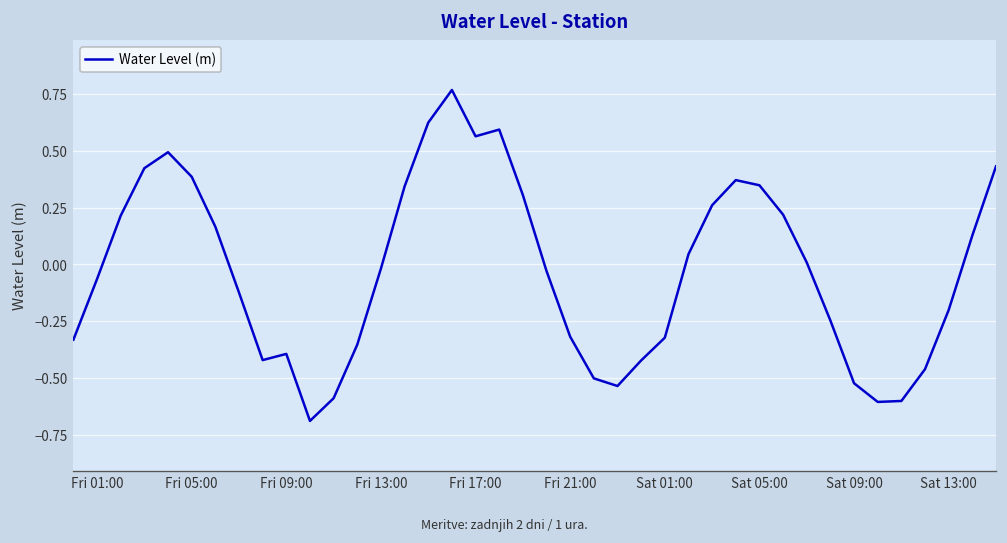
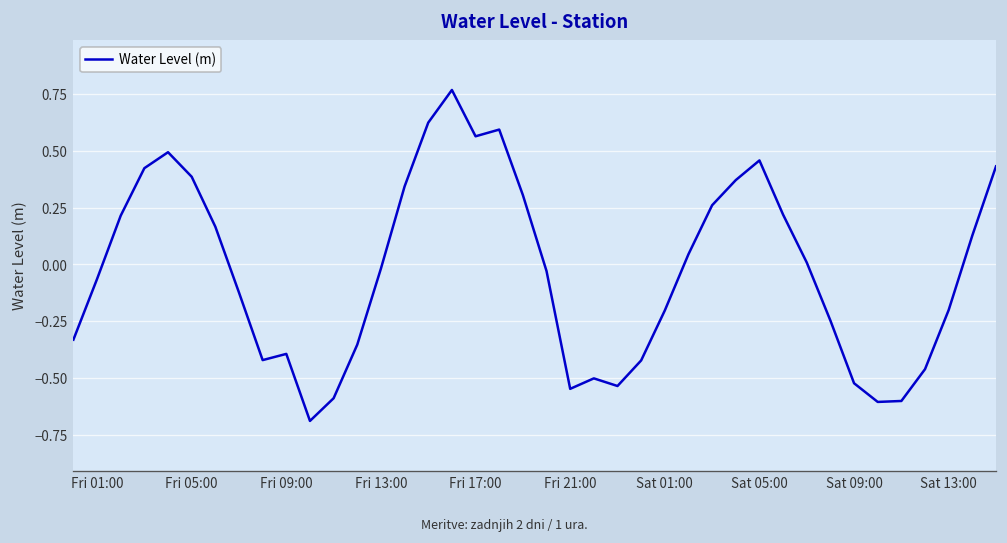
Fri 21:00: -0.32 -> -0.55
Sat 01:00: -0.32 -> -0.20
Sat 05:00: 0.35 -> 0.46
